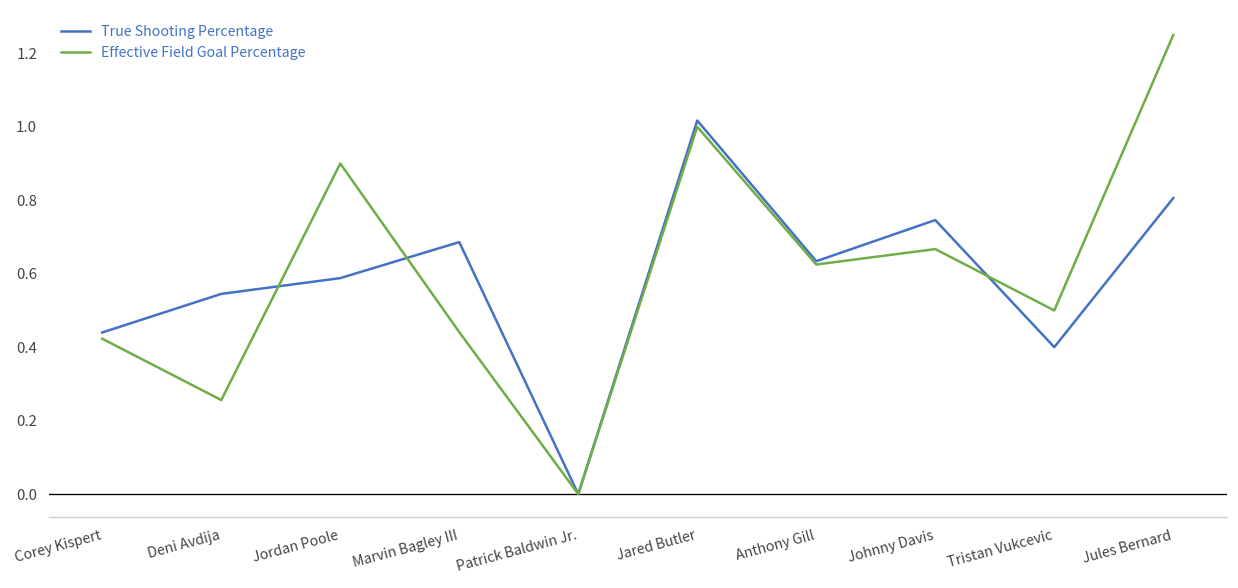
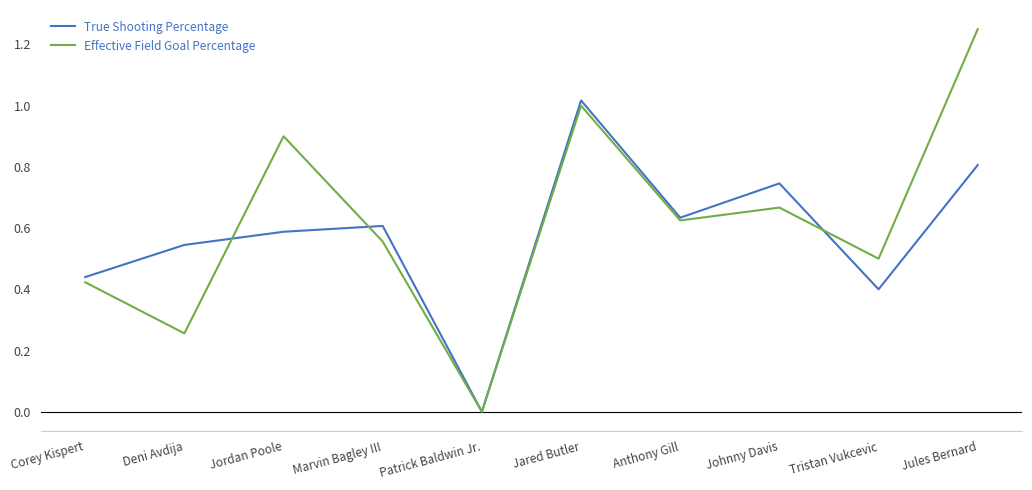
True Shooting Percentage, Marvin Bagley III: 0.69 -> 0.61
Effective Field Goal Percentage, Marvin Bagley III: 0.44 -> 0.56
